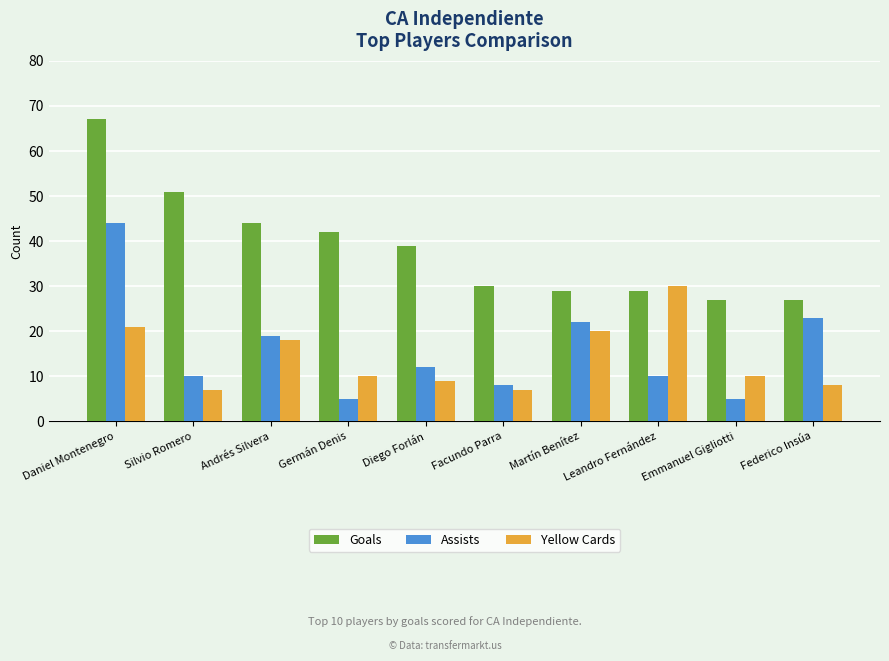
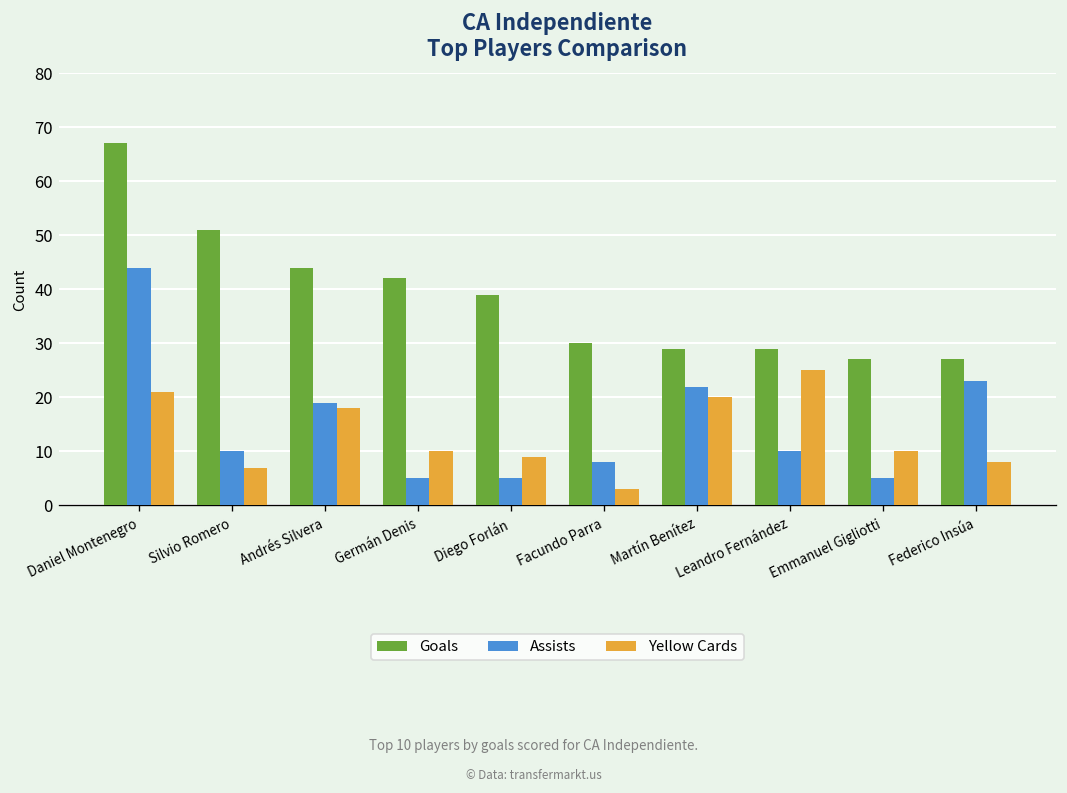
Assists, Diego Forlán: 12 -> 5
Yellow Cards, Facundo Parra: 7 -> 3
Yellow Cards, Leandro Fernández: 30 -> 25
